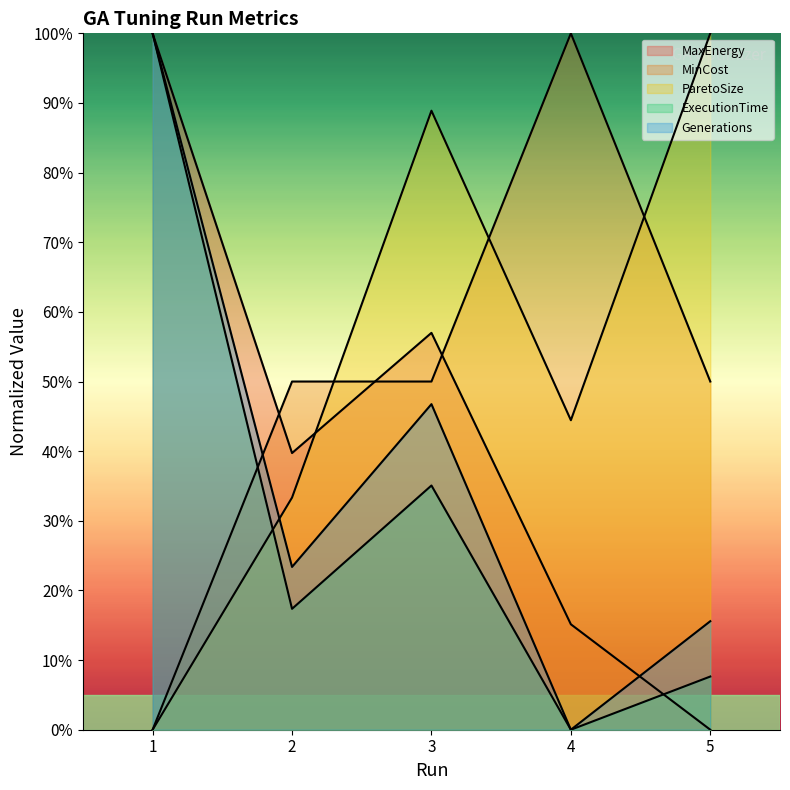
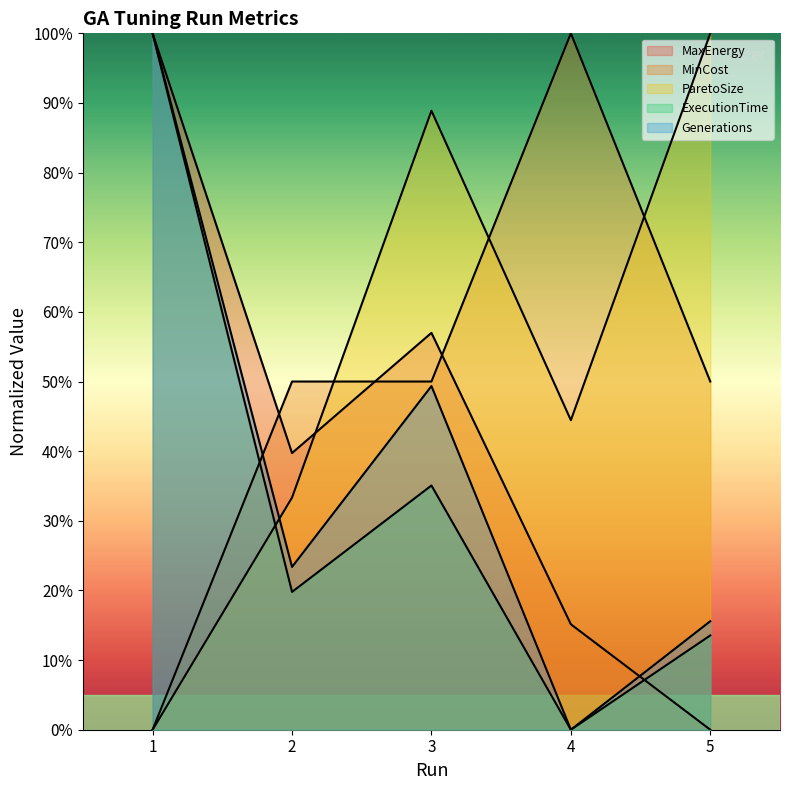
ExecutionTime, 2: 17% -> 20%
Generations, 3: 47% -> 49%
ExecutionTime, 5: 8% -> 14%
